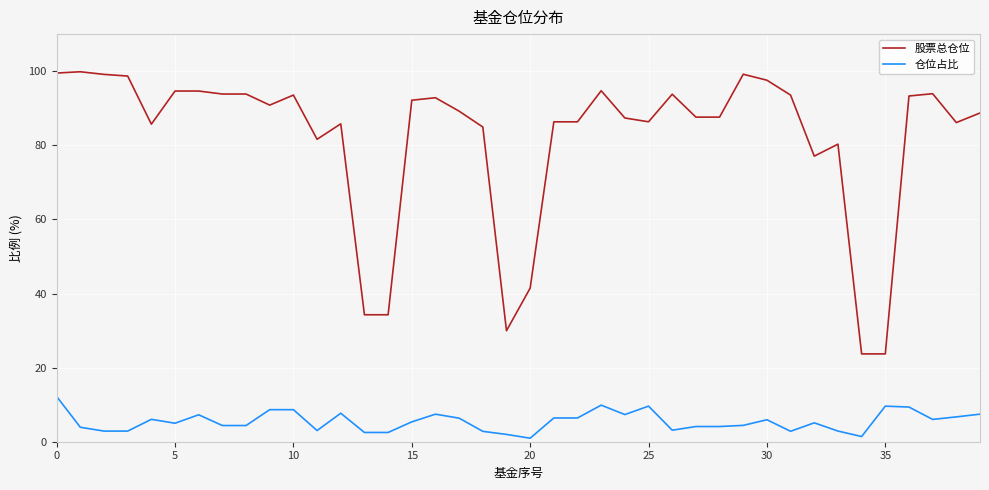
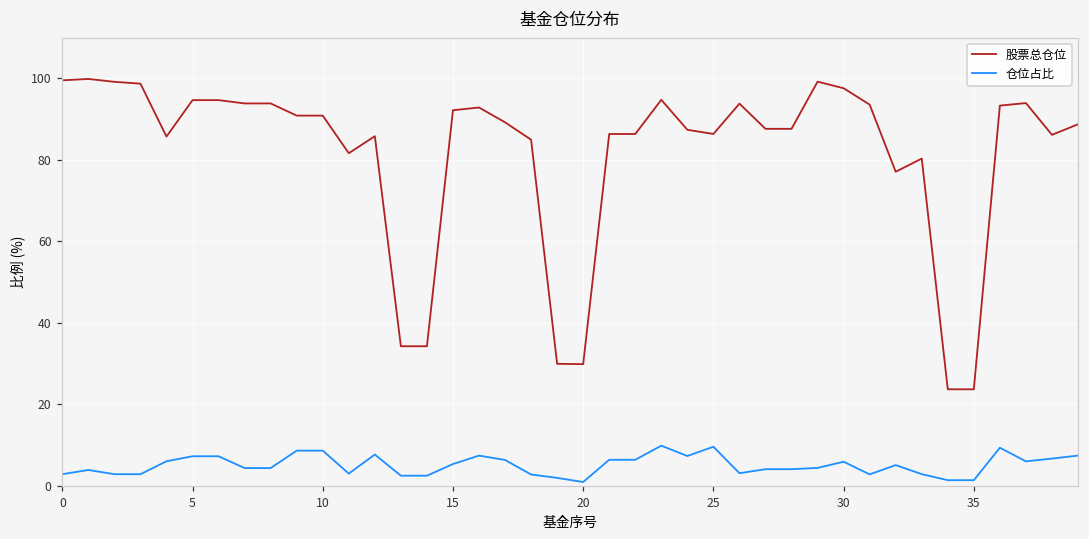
仓位占比, 0: 12 -> 3
仓位占比, 5: 5 -> 7
股票总仓位, 10: 94 -> 91
股票总仓位, 20: 41 -> 30
仓位占比, 35: 10 -> 1
